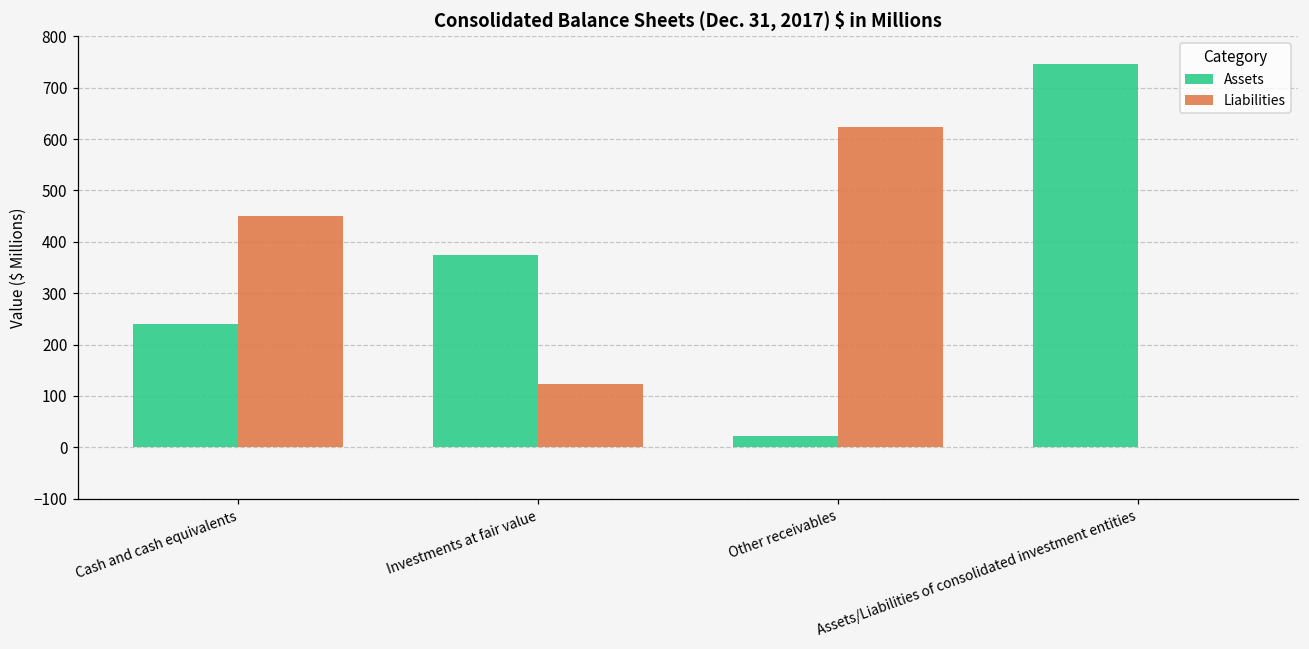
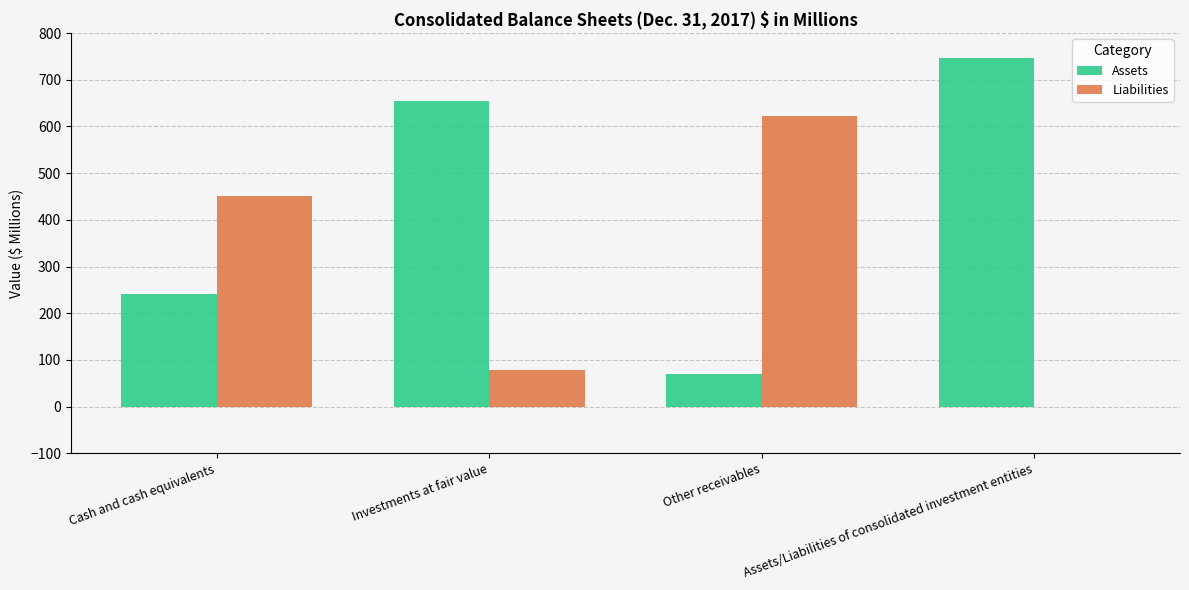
Assets, Investments at fair value: 370 -> 660
Liabilities, Investments at fair value: 120 -> 80
Assets, Other receivables: 20 -> 70
